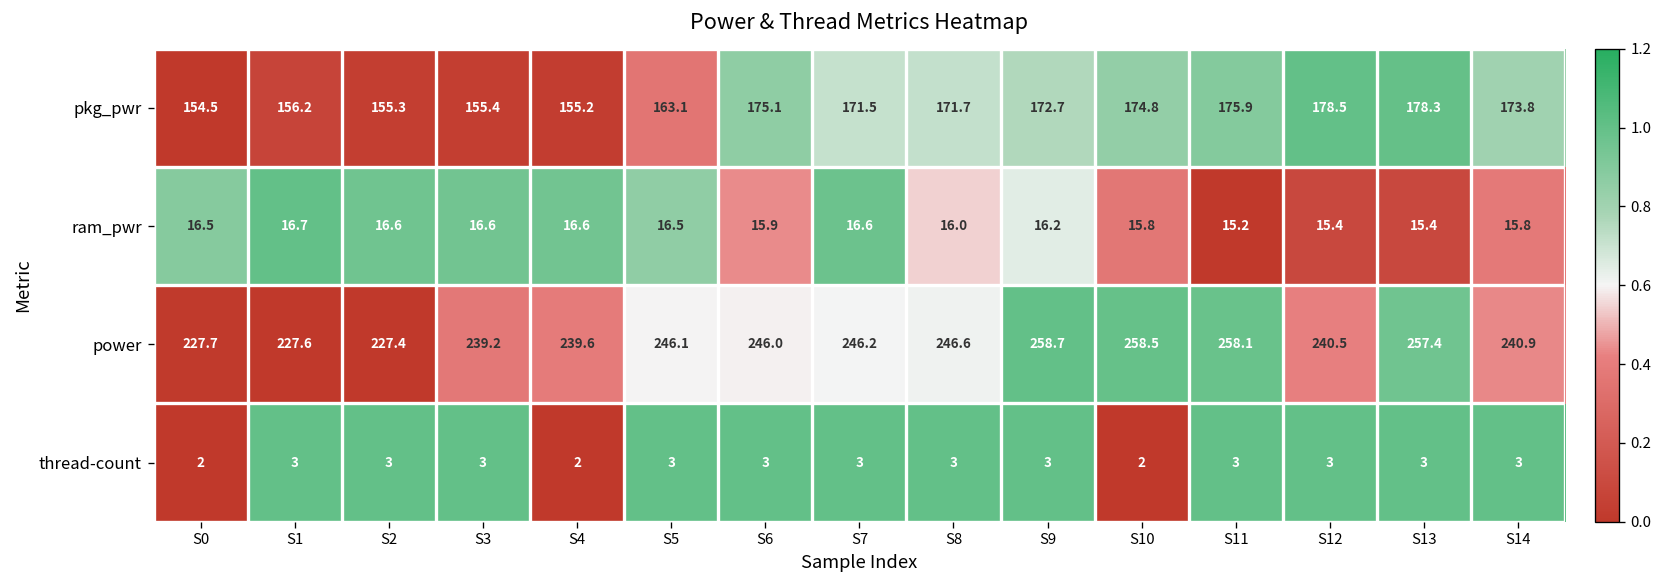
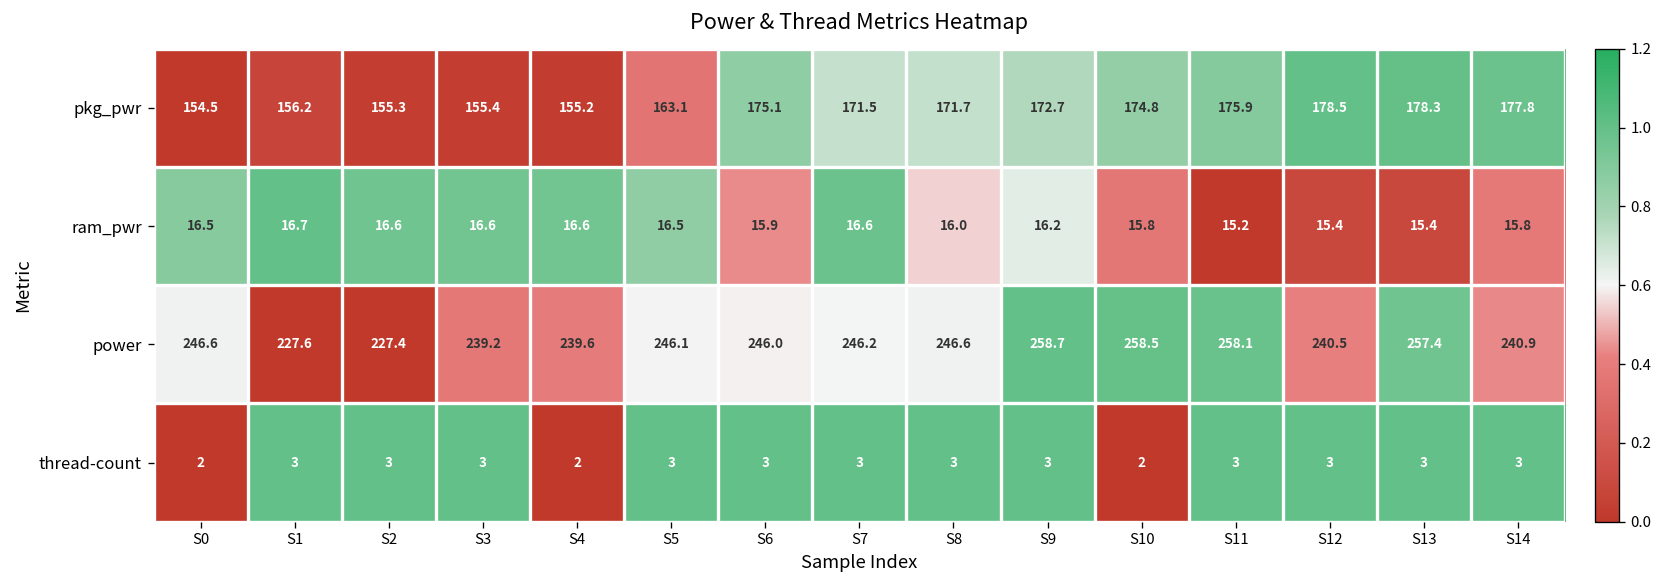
pkg_pwr, S14: 173.8 -> 177.8
power, S0: 227.7 -> 246.6
